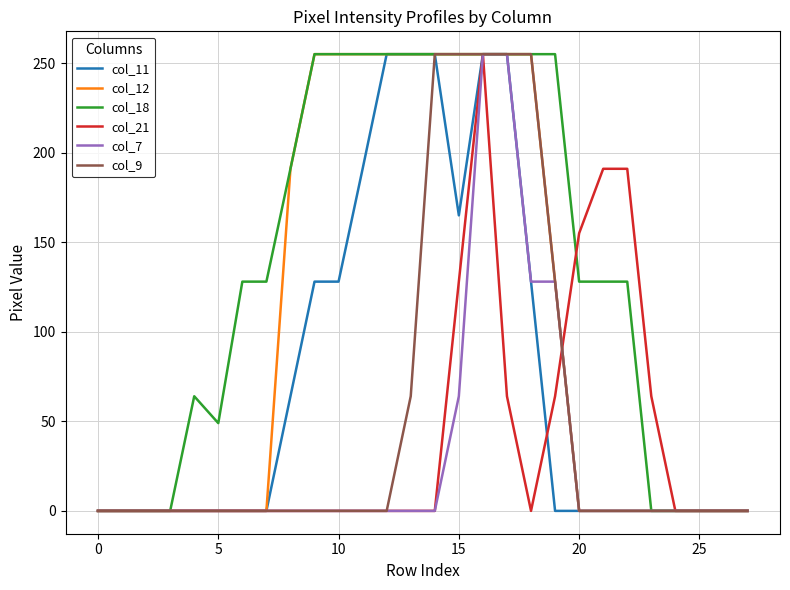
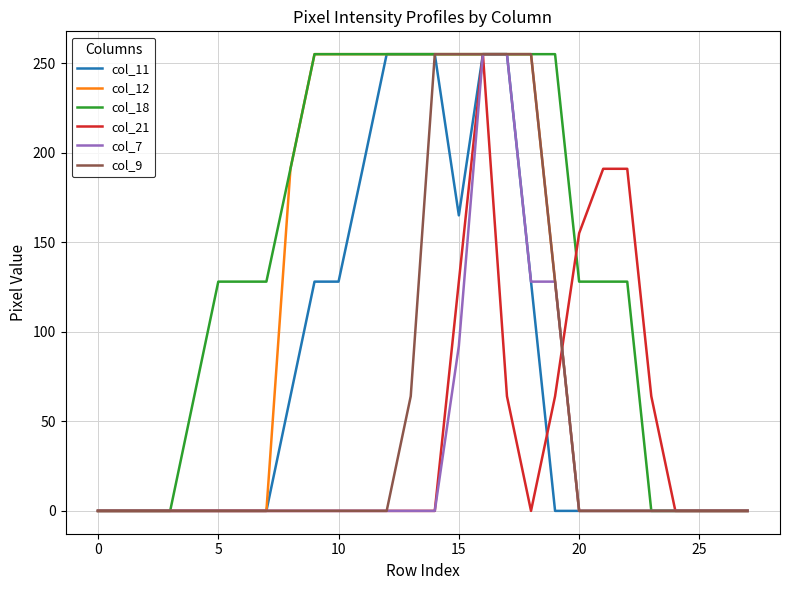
col_18, 5: 49 -> 128
col_7, 15: 64 -> 92
